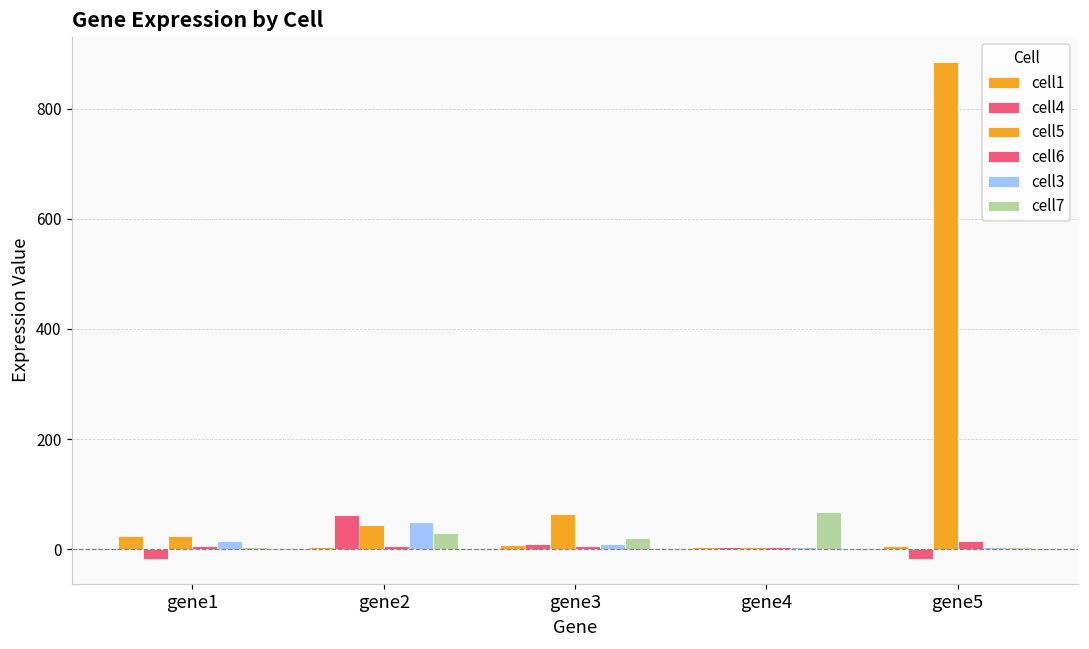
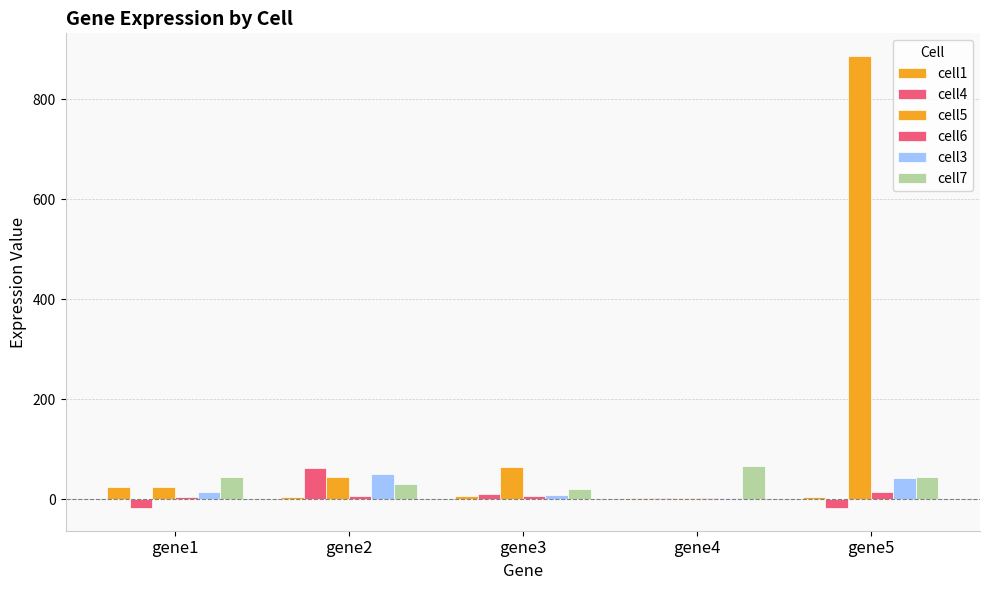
cell7, gene1: 0 -> 40
cell3, gene5: 0 -> 40
cell7, gene5: 0 -> 40
